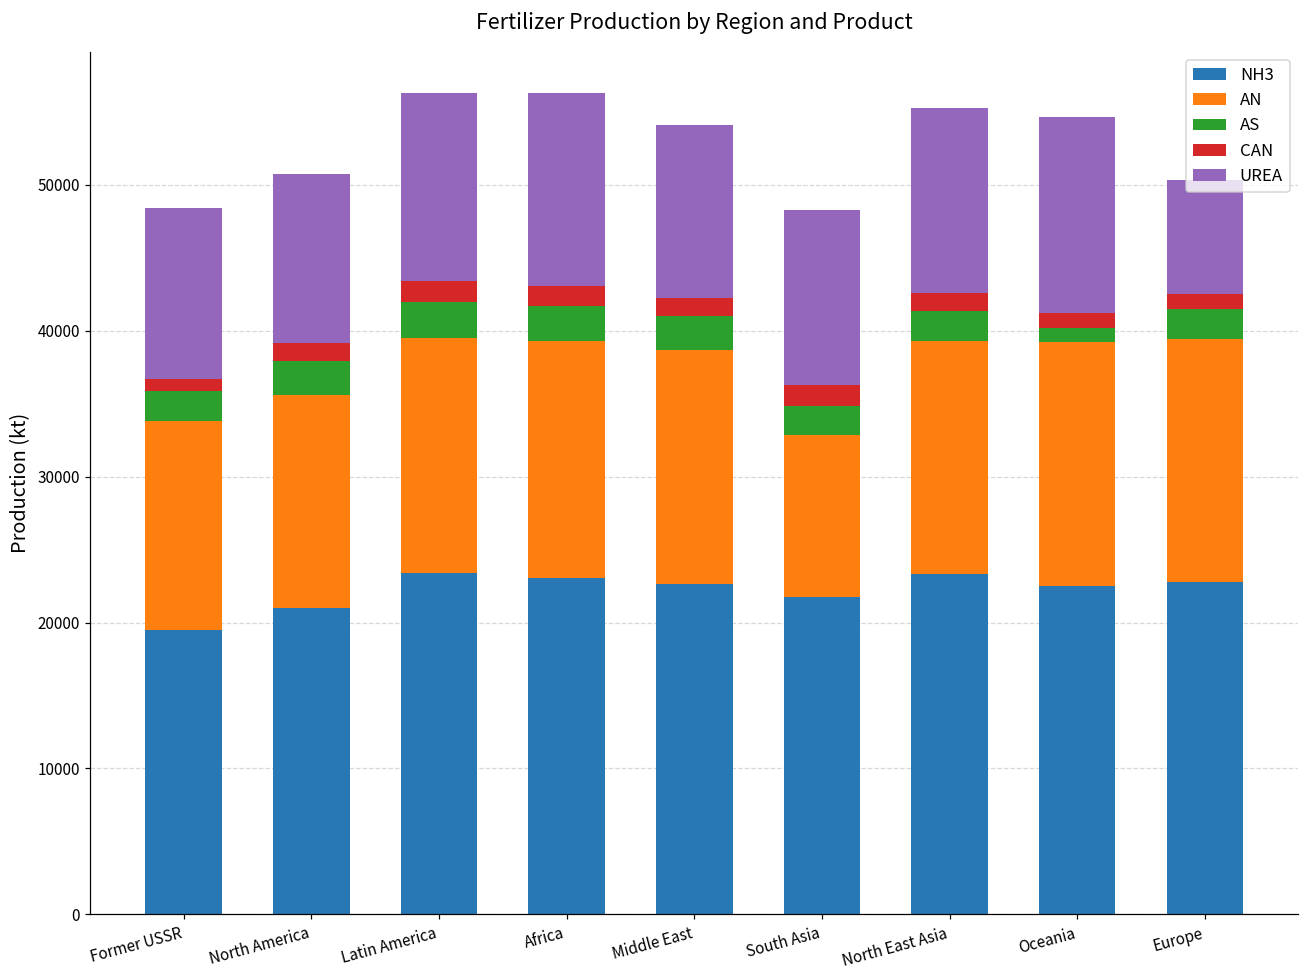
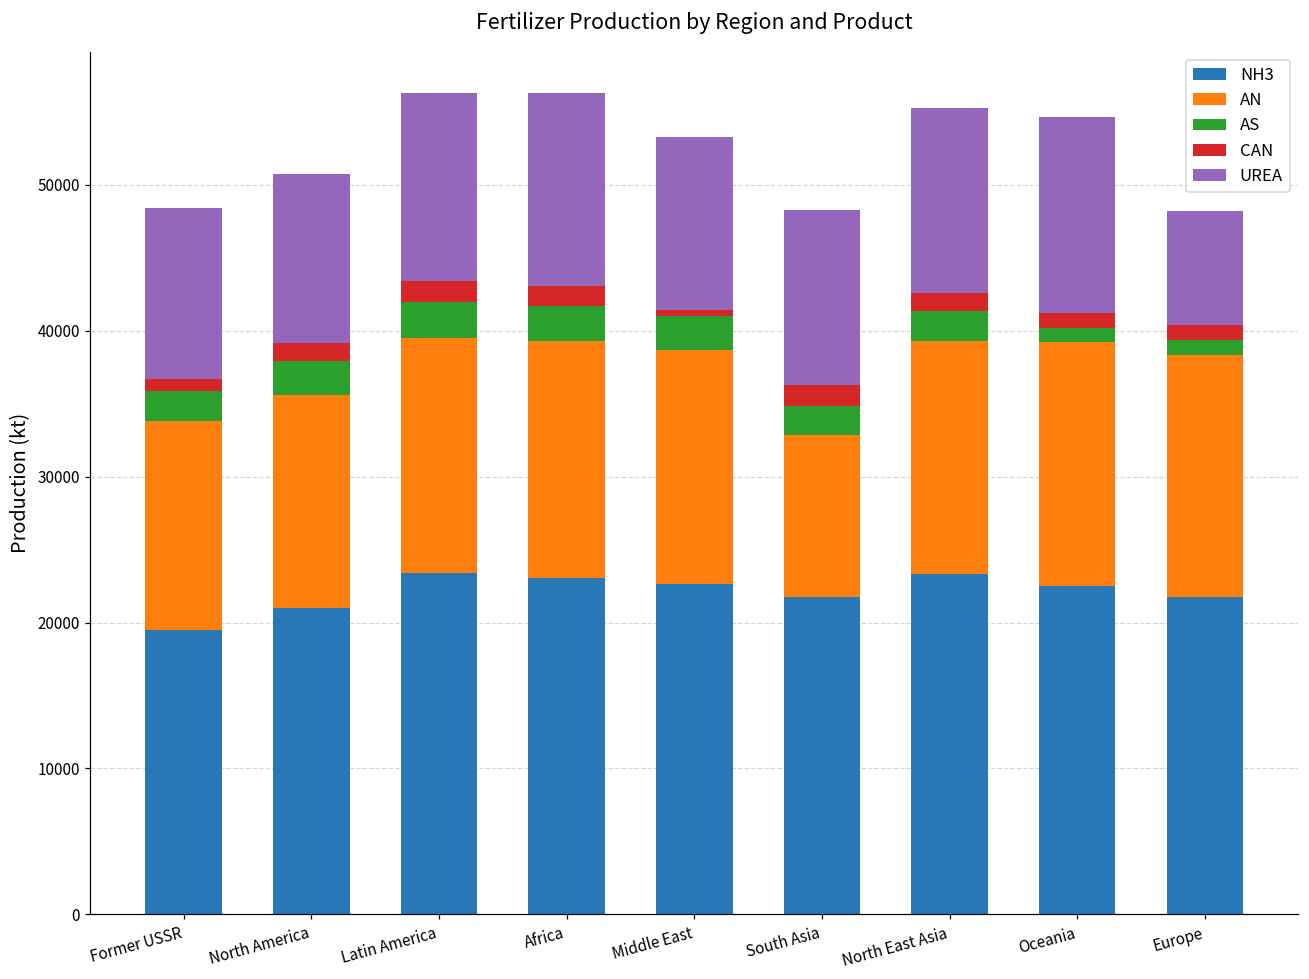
CAN, Middle East: 1200 -> 400
NH3, Europe: 22800 -> 21700
AS, Europe: 2100 -> 1000
